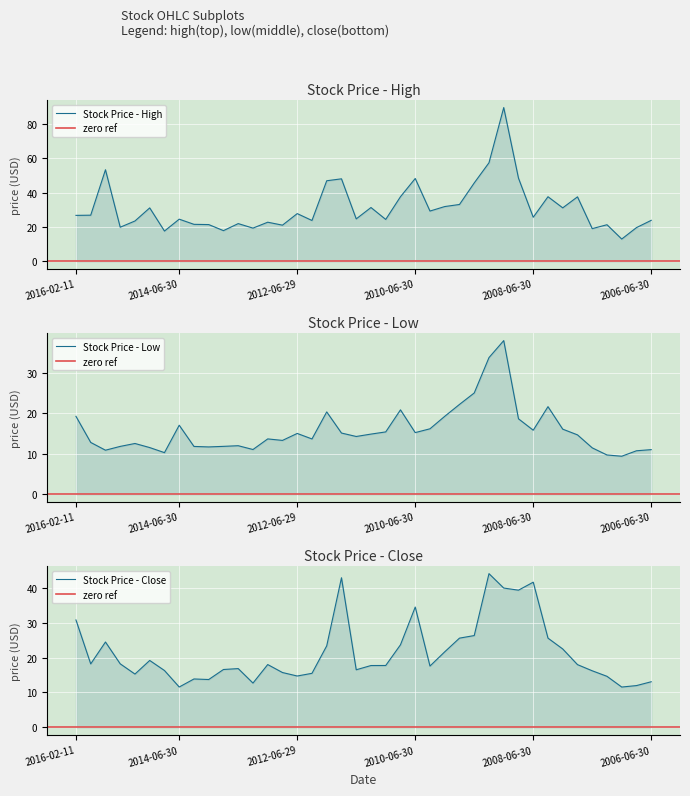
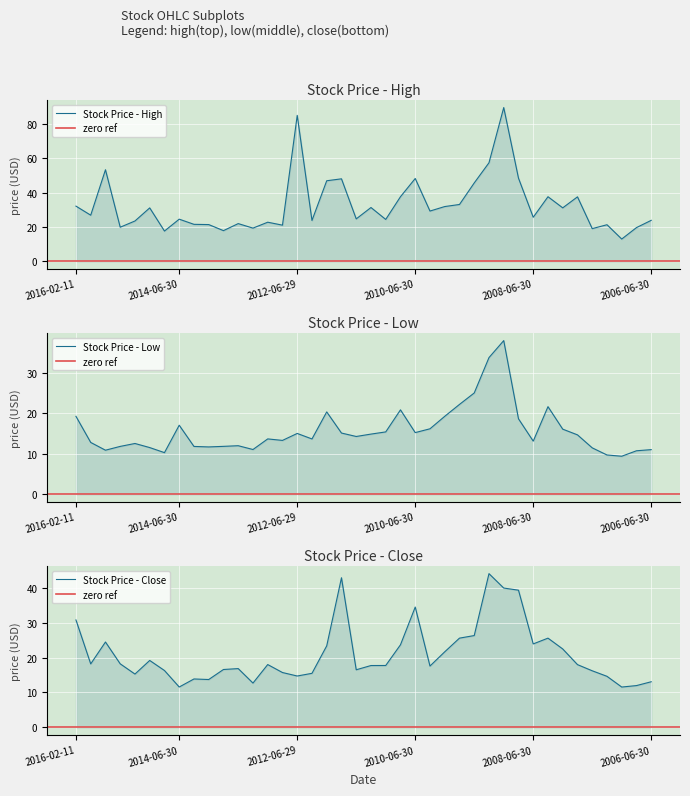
Stock Price - High, 2016-02-11: 27 -> 32
Stock Price - High, 2012-06-29: 28 -> 85
Stock Price - Low, 2008-06-30: 16 -> 13
Stock Price - Close, 2008-06-30: 42 -> 24
